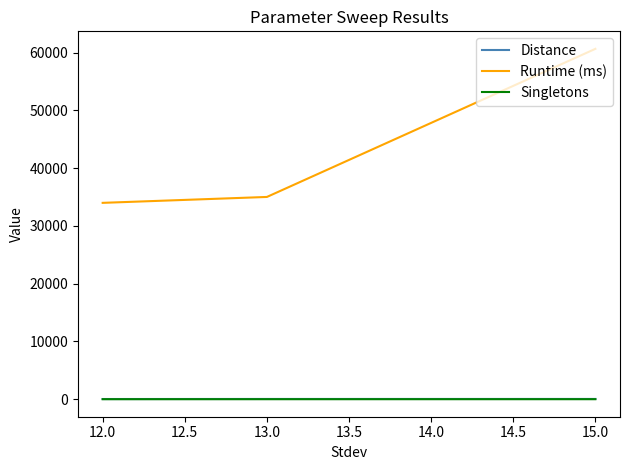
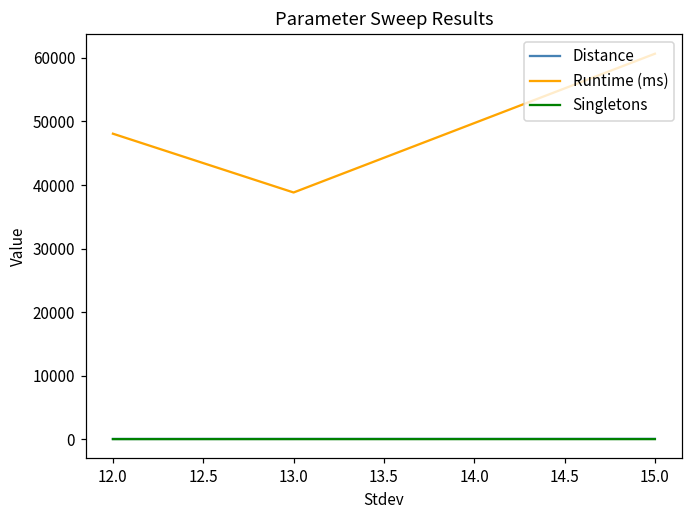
Runtime (ms), 12.0: 34000 -> 48000
Runtime (ms), 13.0: 35000 -> 39000
